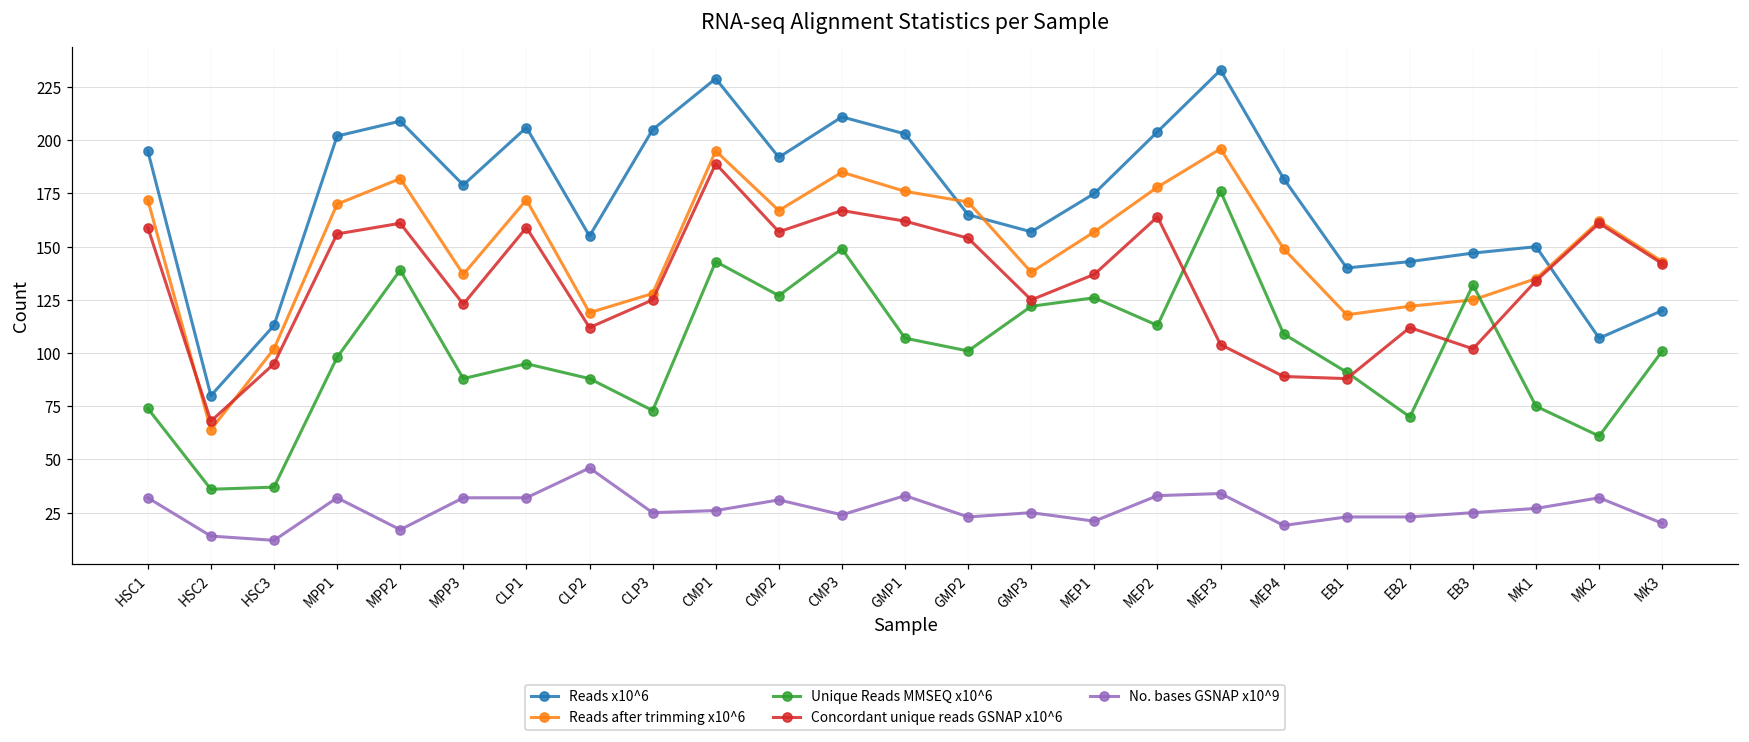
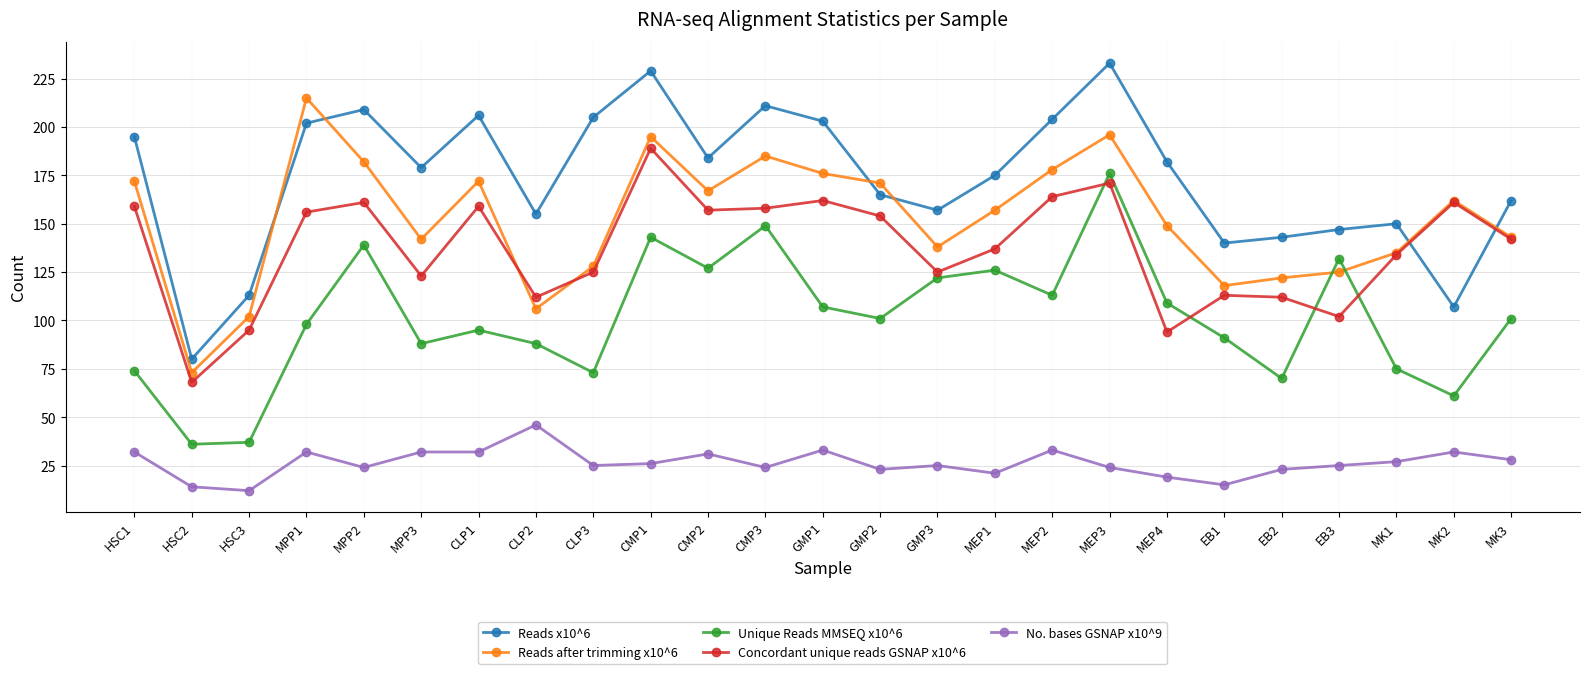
Reads after trimming x10^6, HSC2: 64 -> 73
Reads after trimming x10^6, MPP1: 170 -> 215
No. bases GSNAP x10^9, MPP2: 17 -> 24
Reads after trimming x10^6, MPP3: 137 -> 142
Reads after trimming x10^6, CLP2: 119 -> 106
Reads x10^6, CMP2: 192 -> 184
Concordant unique reads GSNAP x10^6, CMP3: 167 -> 158
Concordant unique reads GSNAP x10^6, MEP3: 104 -> 171
No. bases GSNAP x10^9, MEP3: 34 -> 24
Concordant unique reads GSNAP x10^6, MEP4: 89 -> 94
Concordant unique reads GSNAP x10^6, EB1: 88 -> 113
No. bases GSNAP x10^9, EB1: 23 -> 15
Reads x10^6, MK3: 120 -> 162
No. bases GSNAP x10^9, MK3: 20 -> 28
